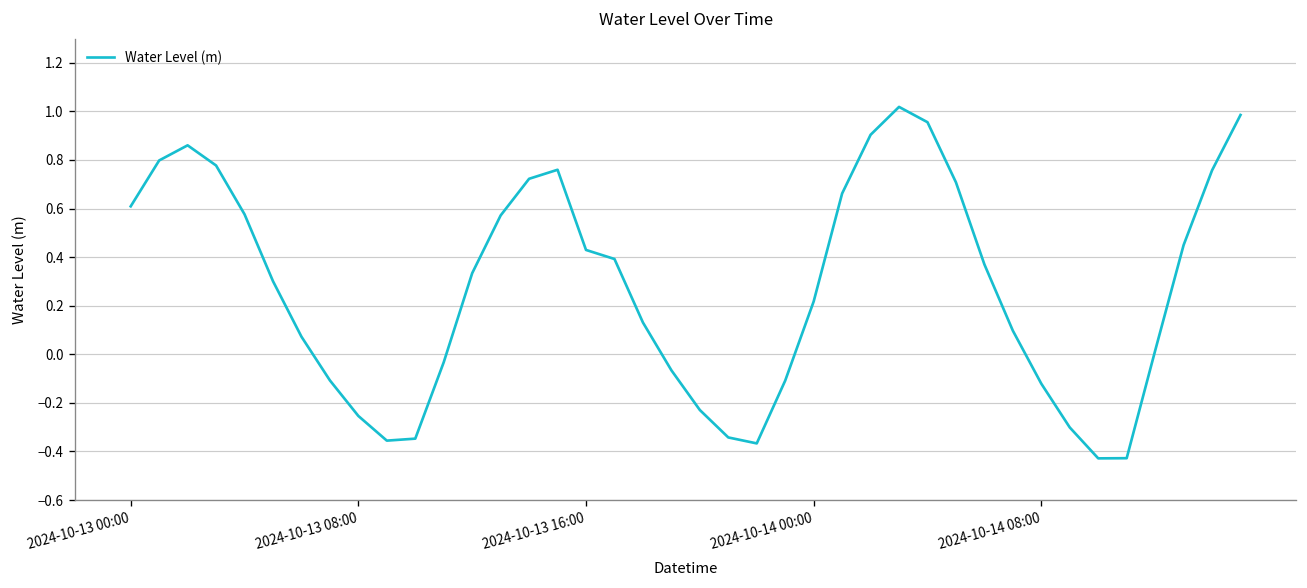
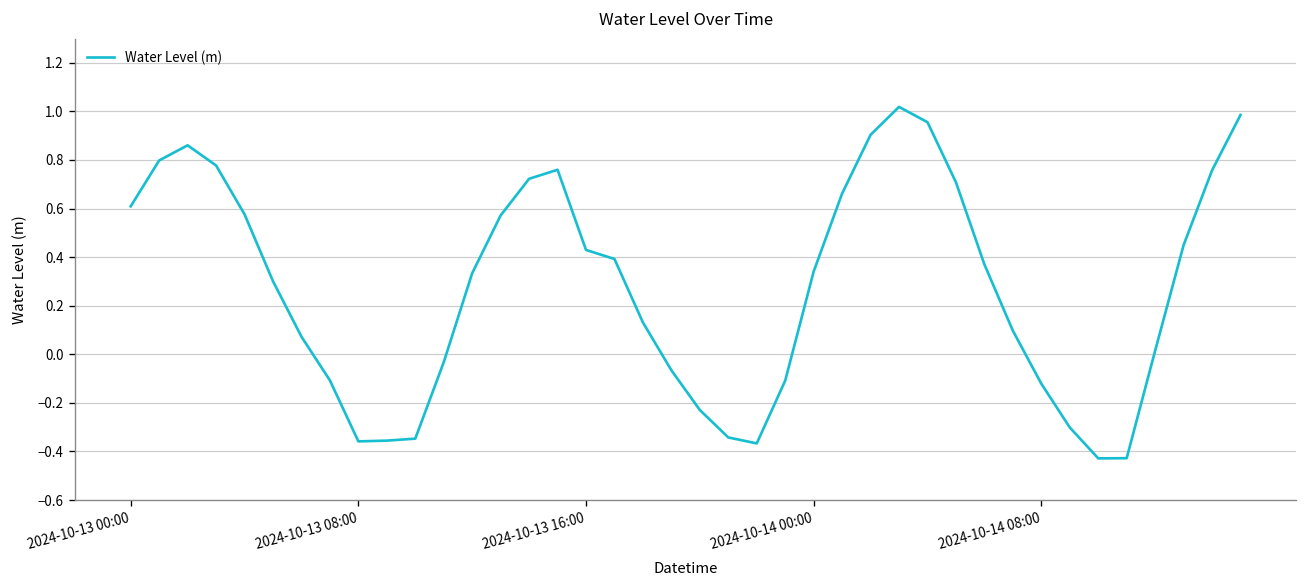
2024-10-13 08:00: -0.25 -> -0.36
2024-10-14 00:00: 0.22 -> 0.34
